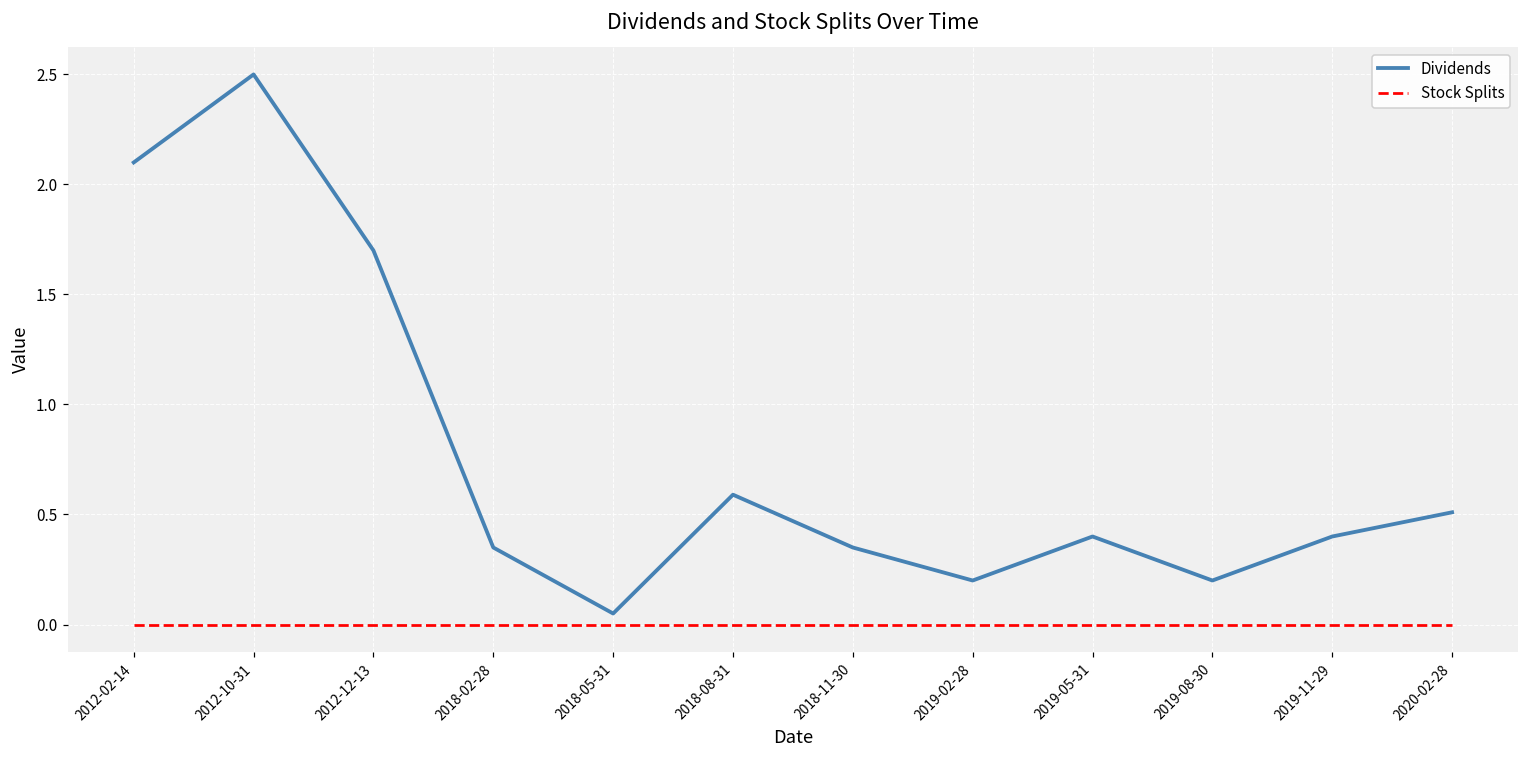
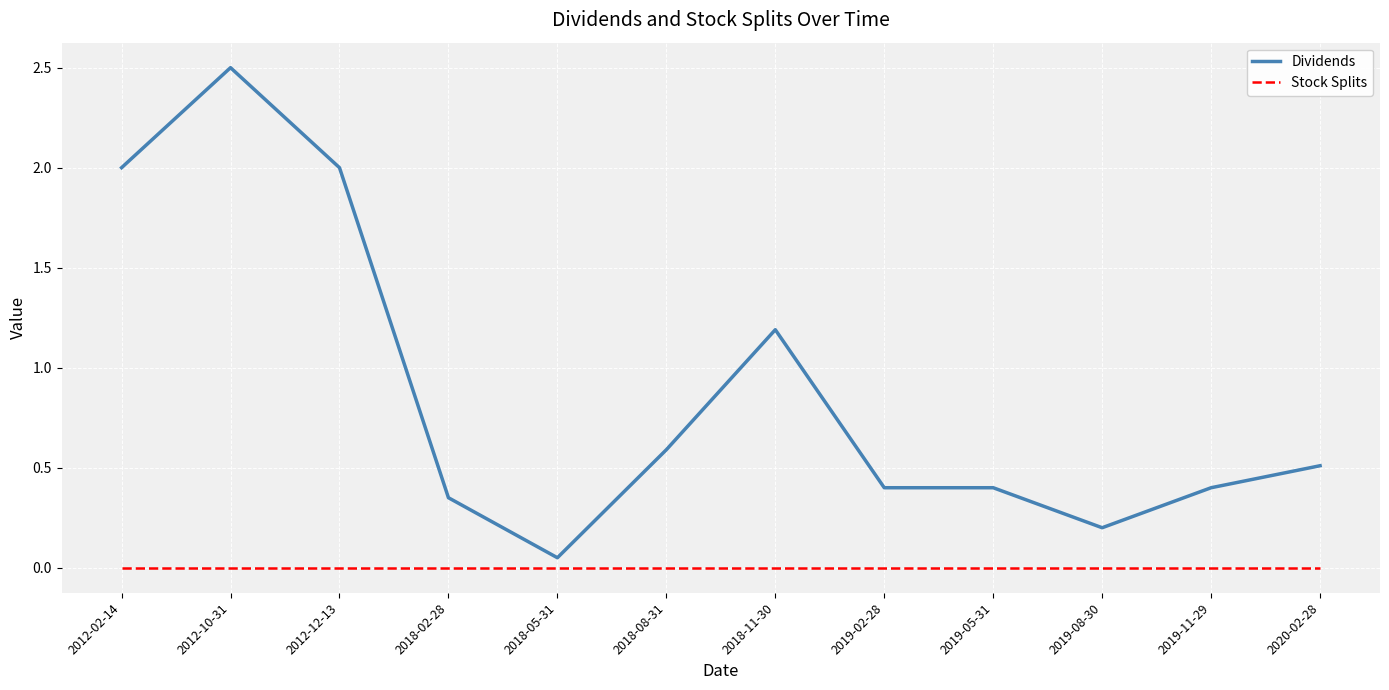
Dividends, 2012-02-14: 2.1 -> 2.0
Dividends, 2012-12-13: 1.7 -> 2.0
Dividends, 2018-11-30: 0.35 -> 1.19
Dividends, 2019-02-28: 0.2 -> 0.4
